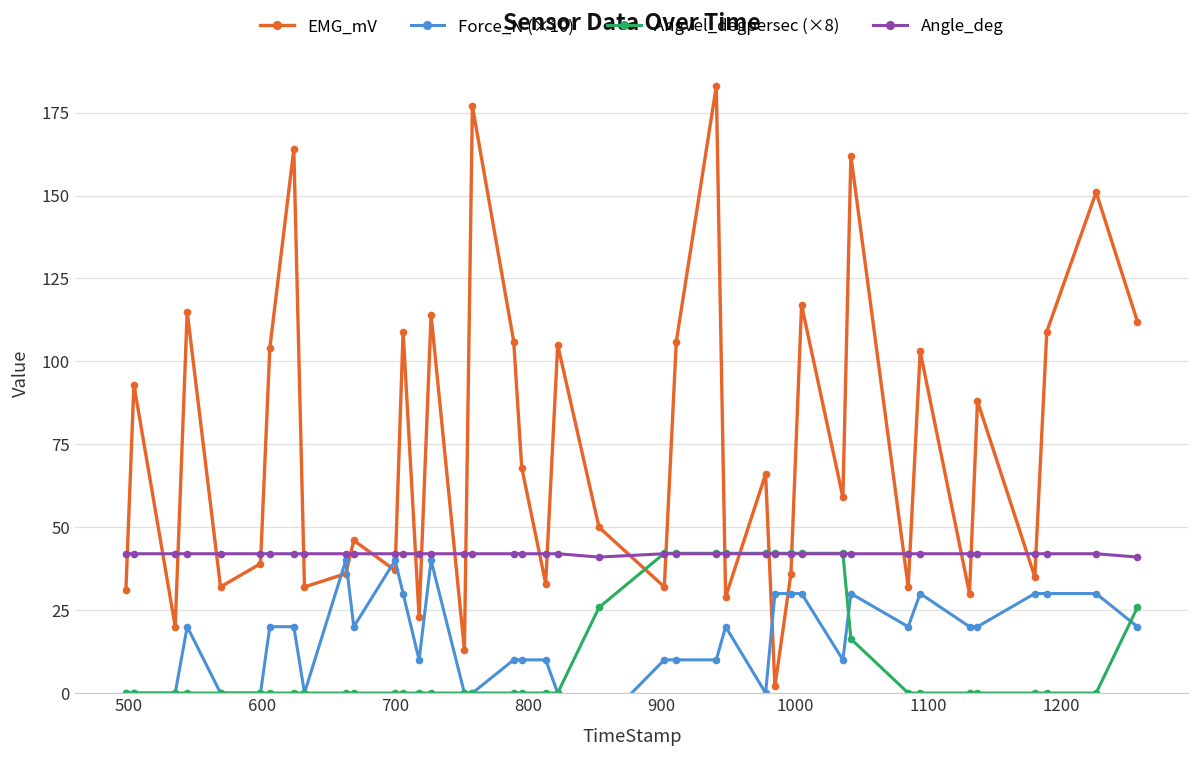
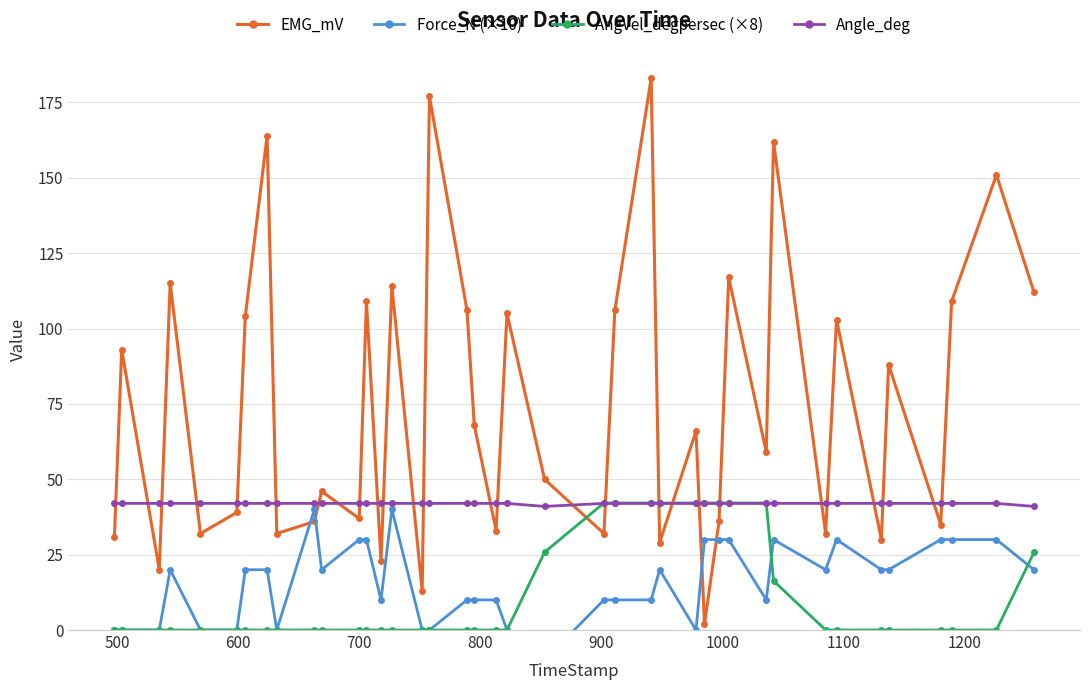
Force_N (×10), 700: 40 -> 30
